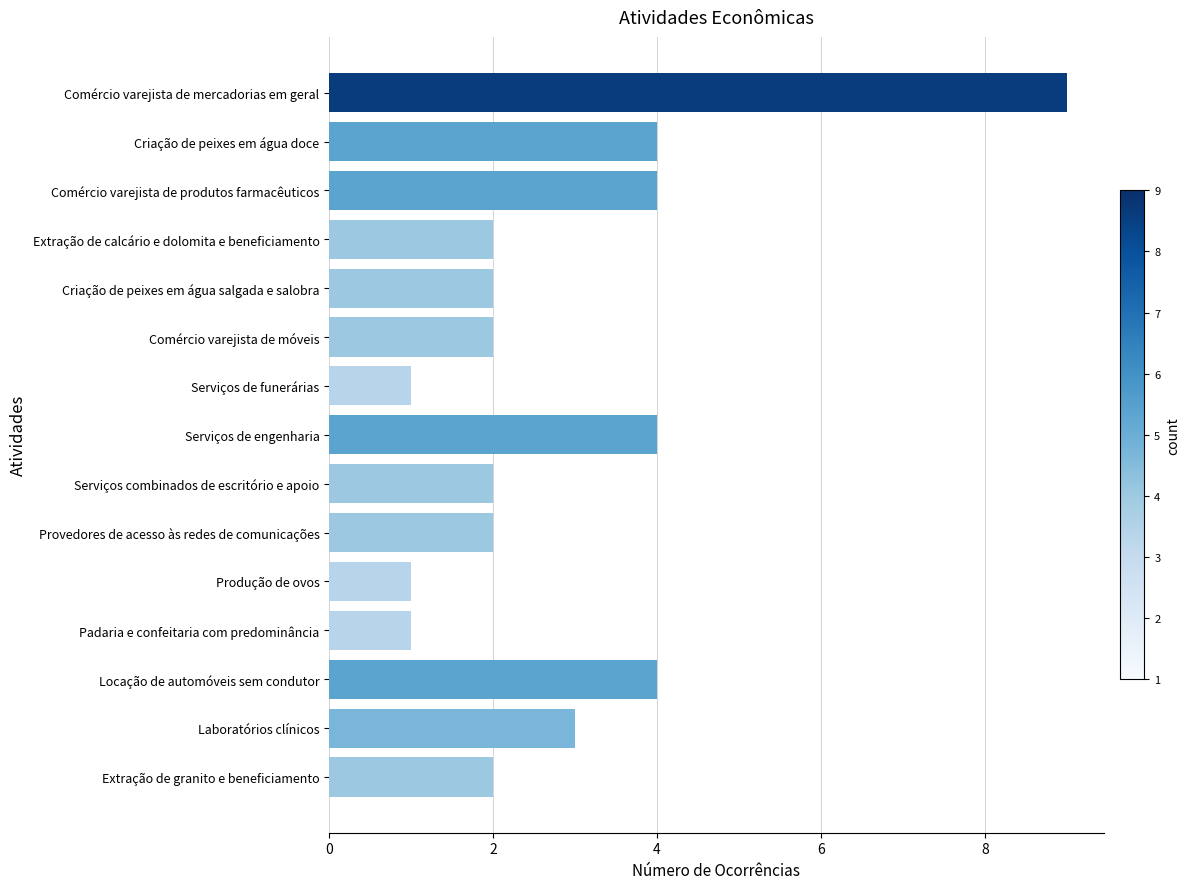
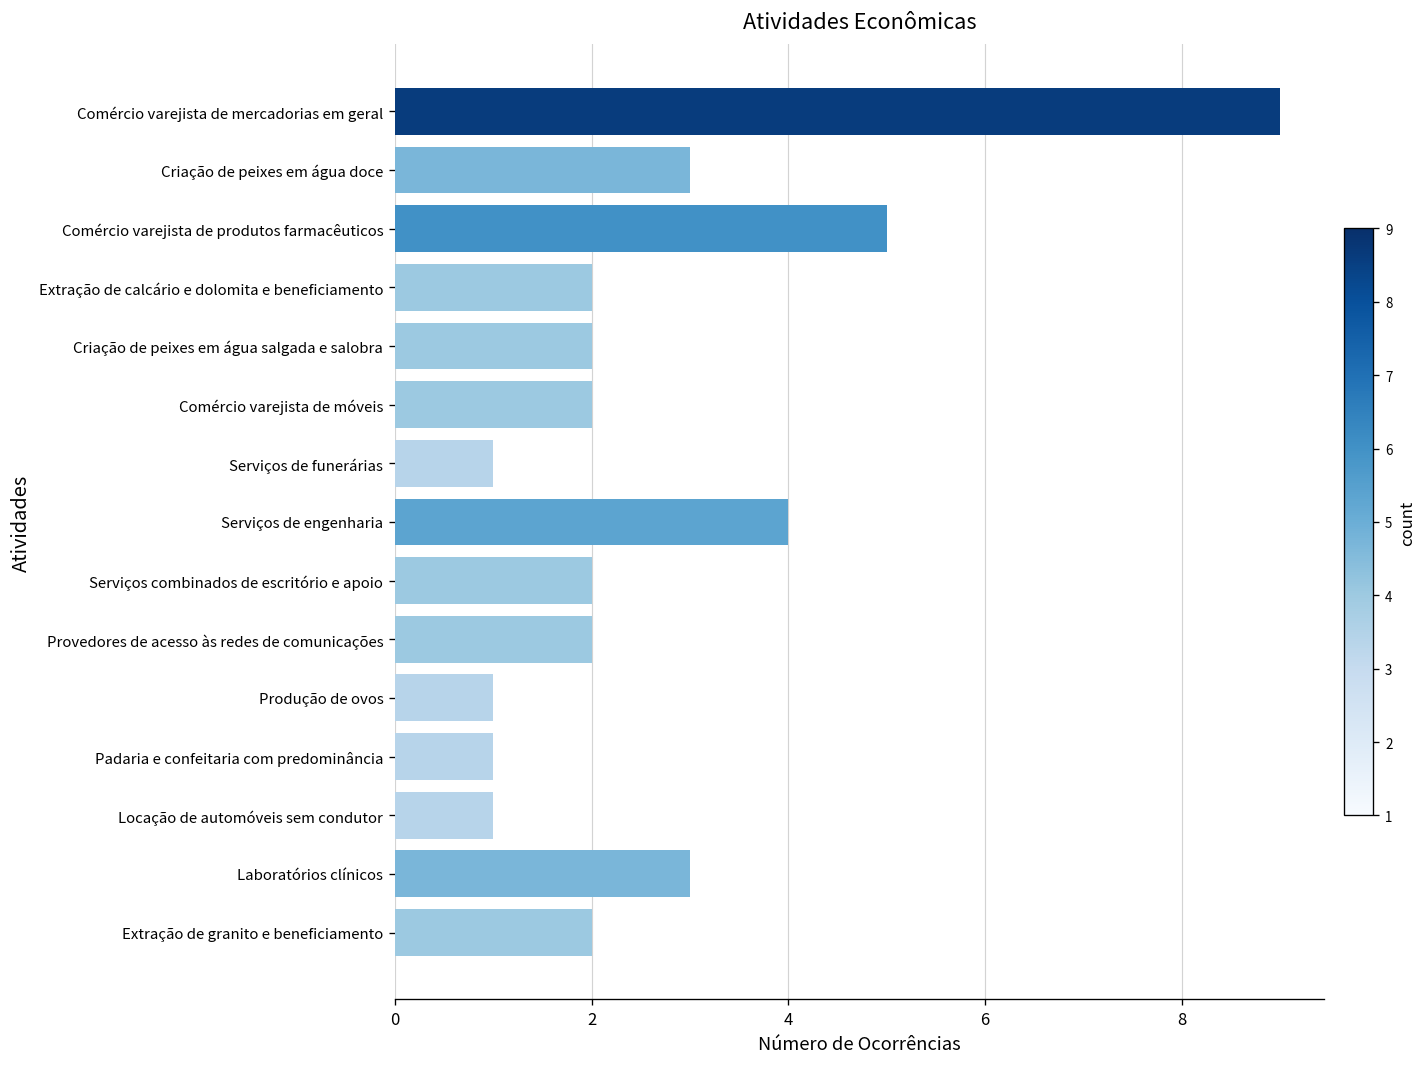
Criação de peixes em água doce: 4 -> 3
Comércio varejista de produtos farmacêuticos: 4 -> 5
Locação de automóveis sem condutor: 4 -> 1
